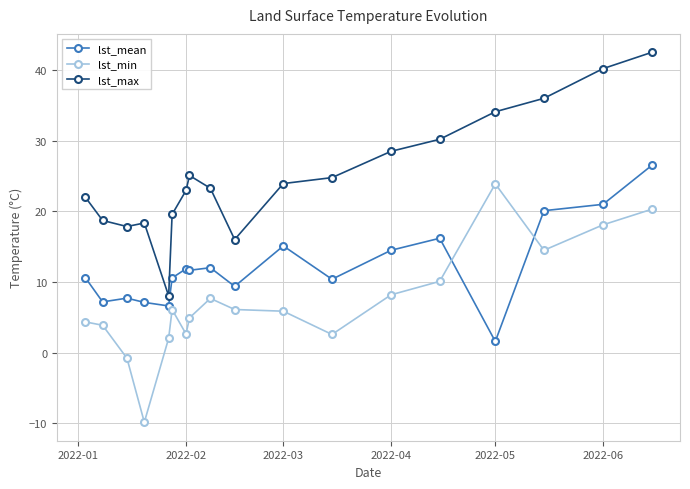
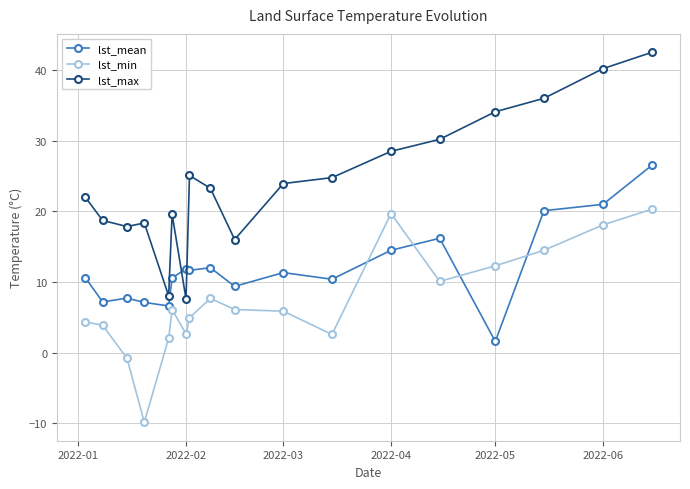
lst_max, 2022-02: 23 -> 8
lst_mean, 2022-03: 15 -> 11
lst_min, 2022-04: 8 -> 20
lst_min, 2022-05: 24 -> 12
